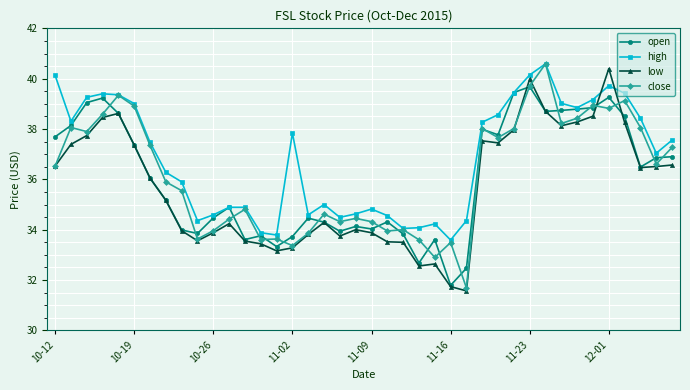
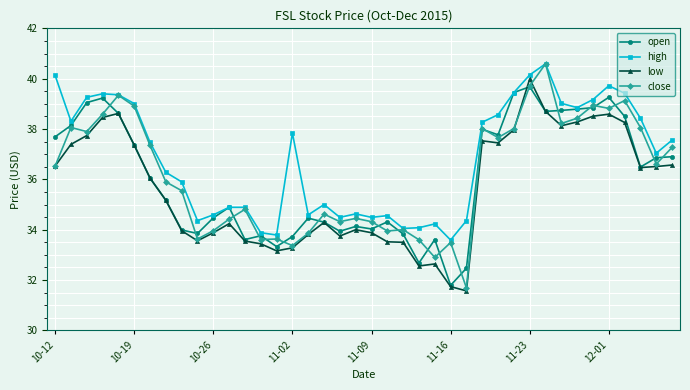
high, 11-09: 34.8 -> 34.5
low, 12-01: 40.4 -> 38.6
